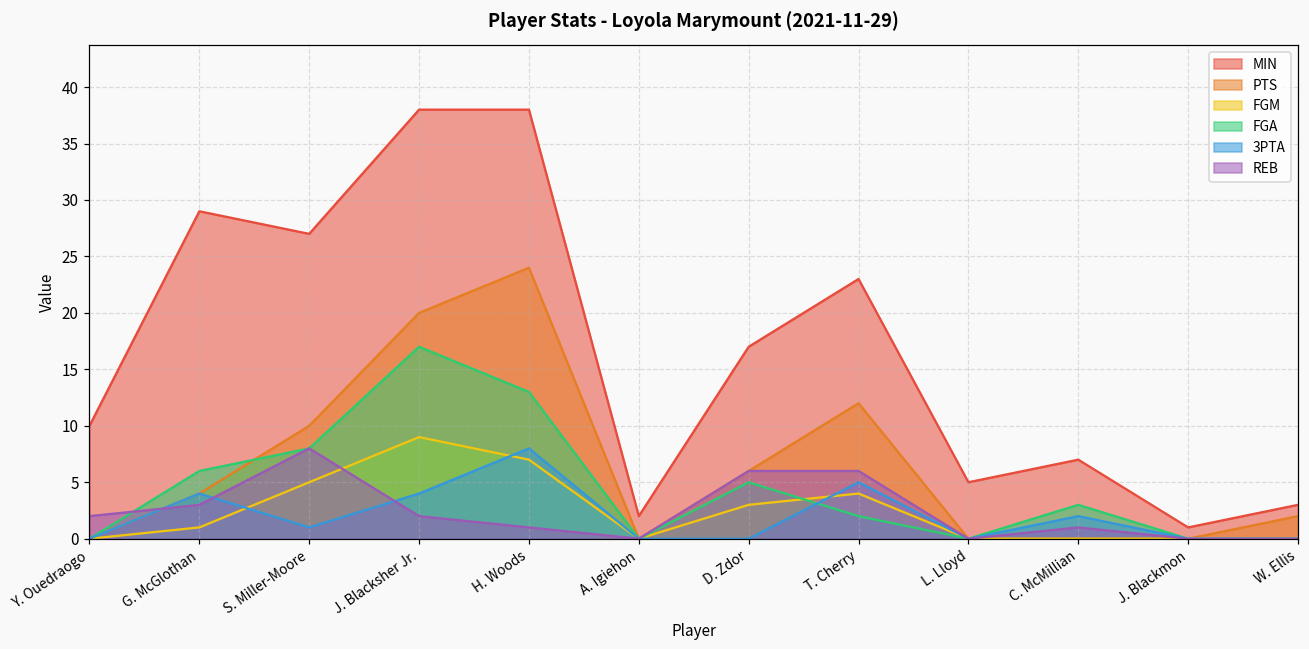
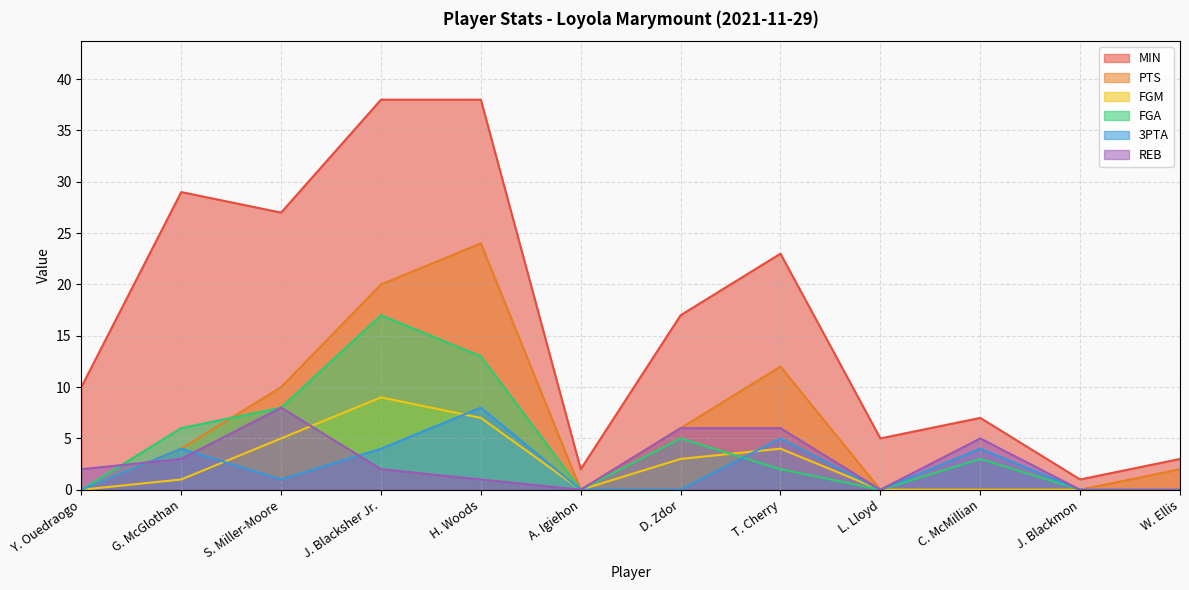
3PTA, C. McMillian: 2 -> 4
REB, C. McMillian: 1 -> 5
